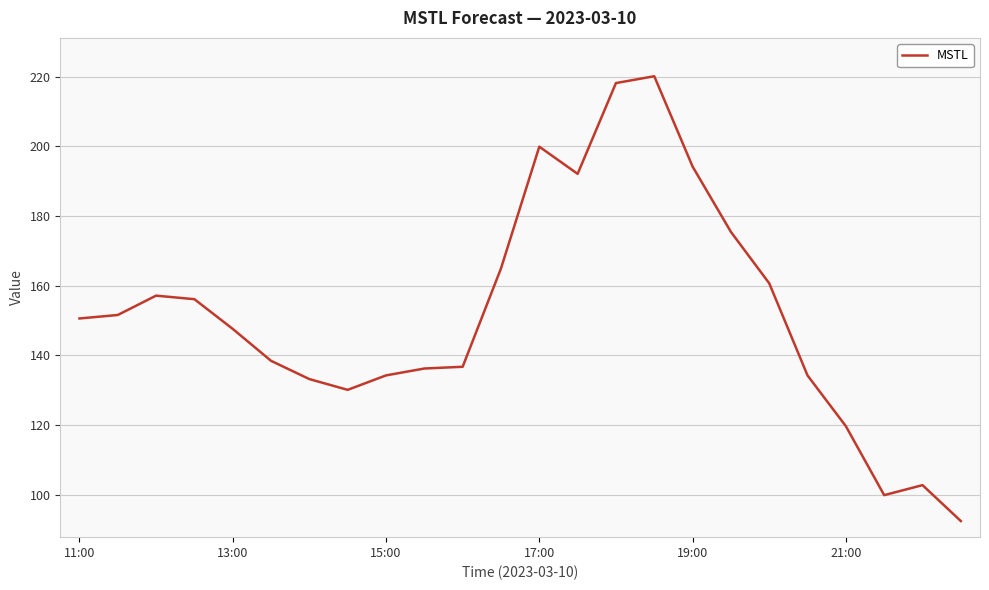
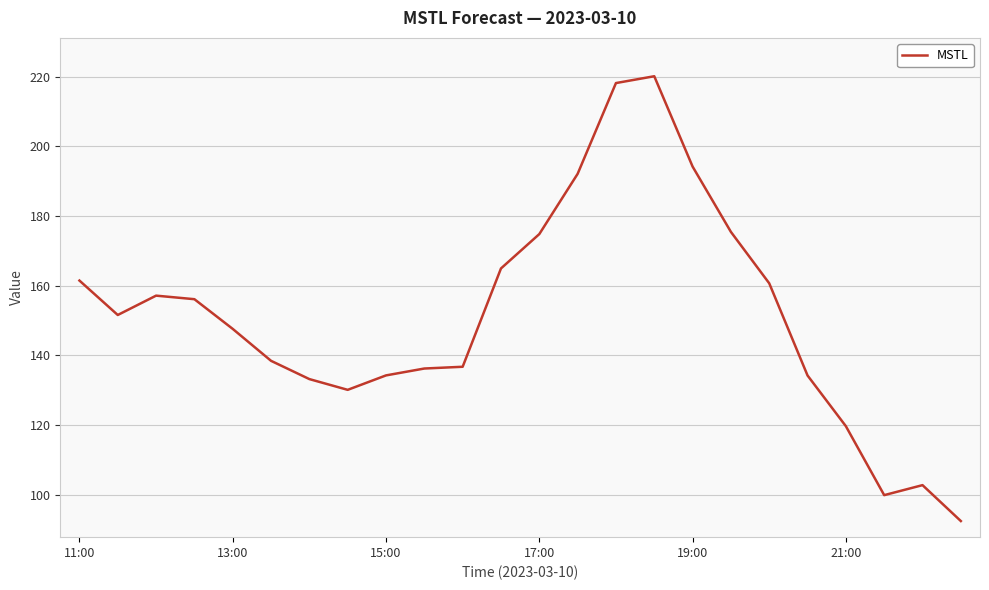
11:00: 151 -> 161
17:00: 200 -> 175
